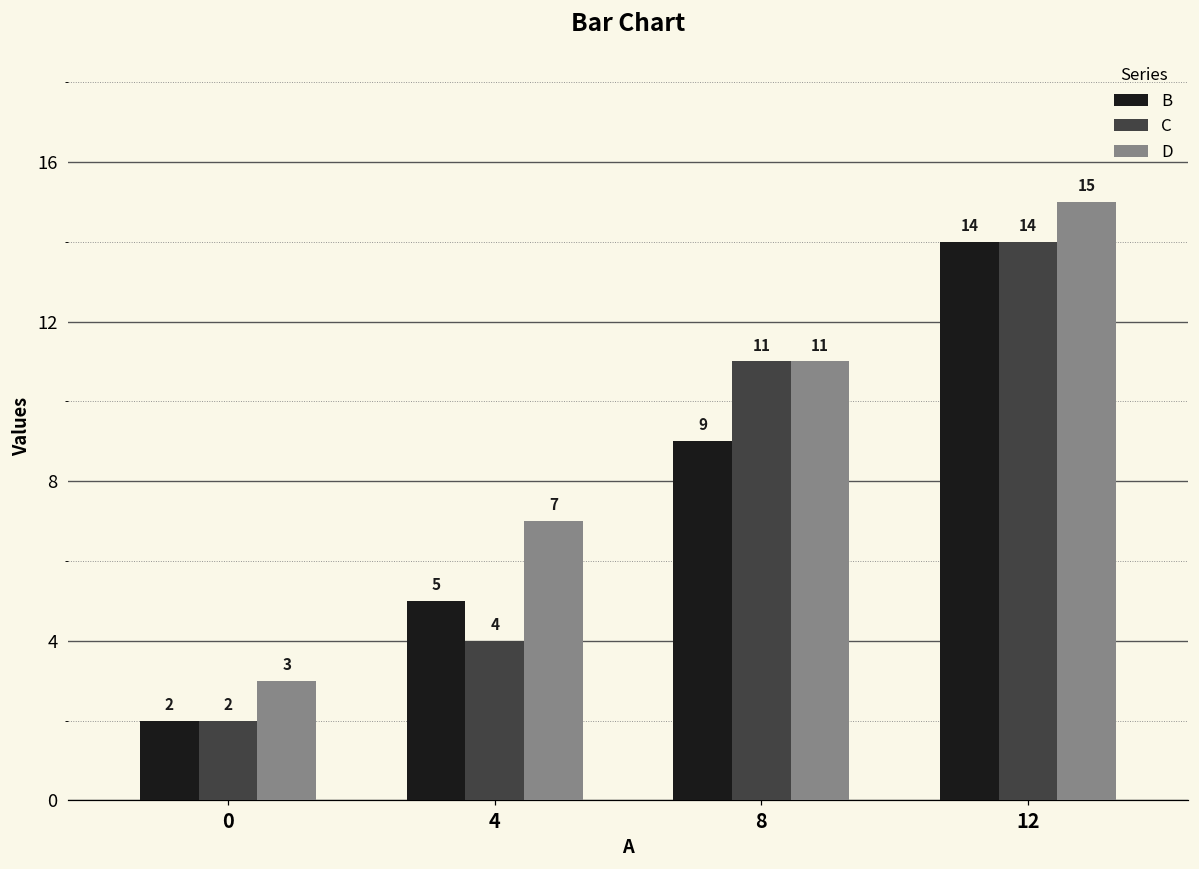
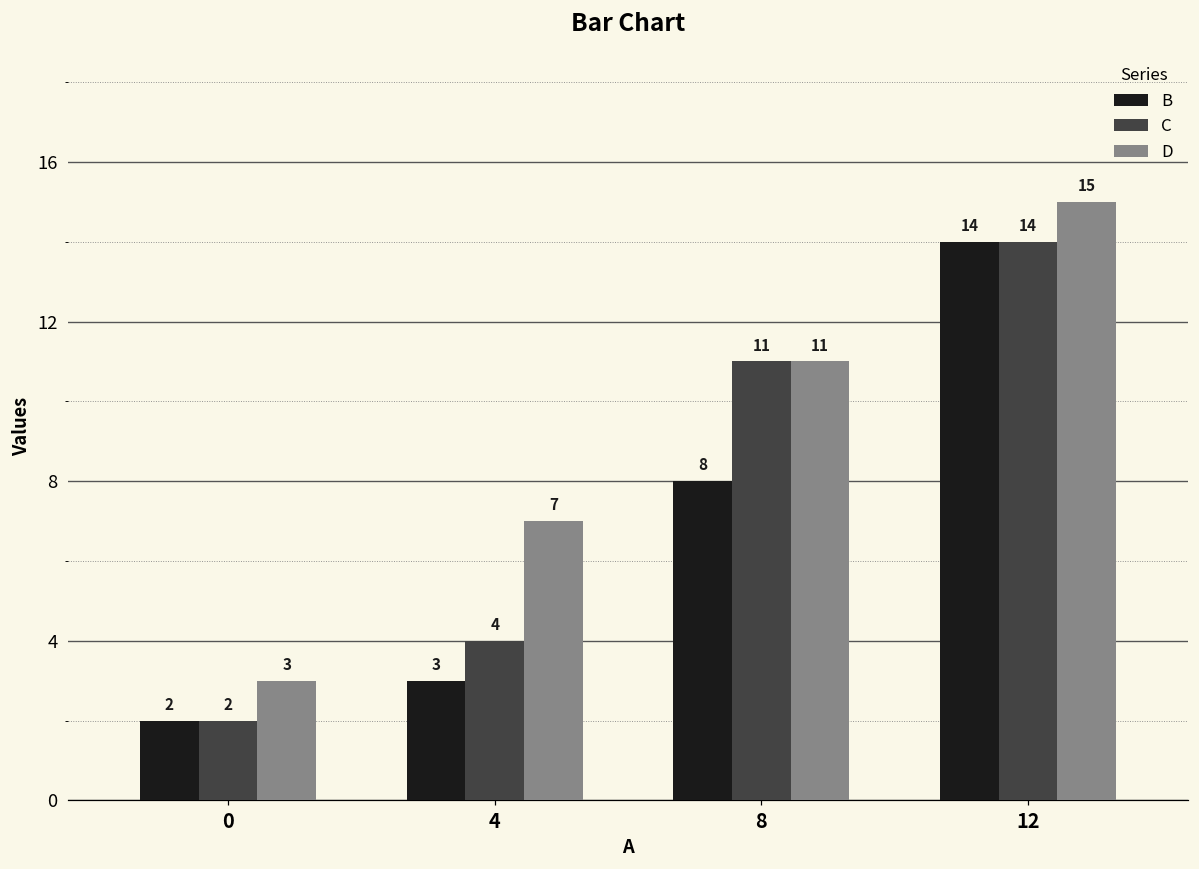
B, 4: 5 -> 3
B, 8: 9 -> 8
